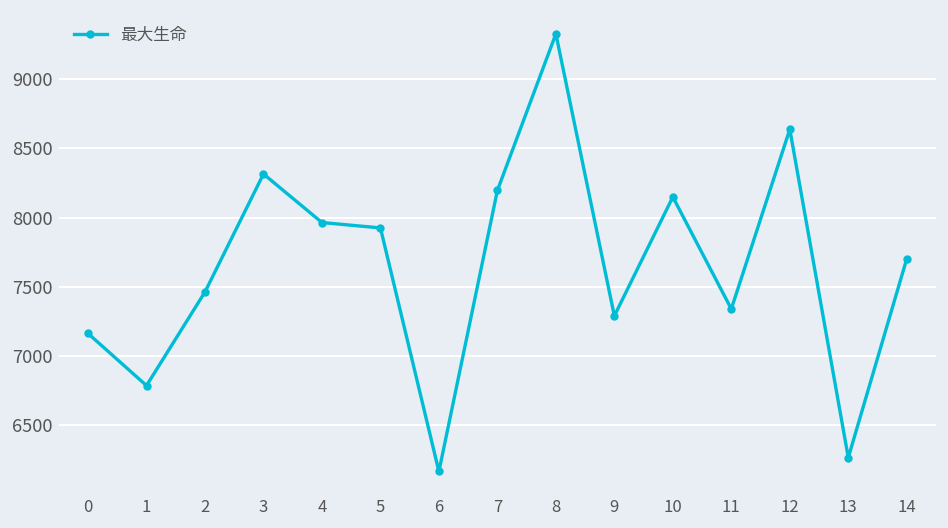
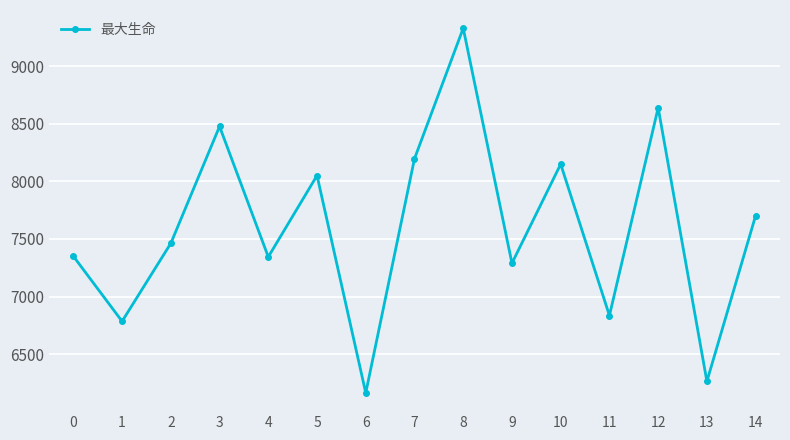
0: 7160 -> 7350
3: 8320 -> 8480
4: 7960 -> 7340
5: 7930 -> 8050
11: 7340 -> 6840
